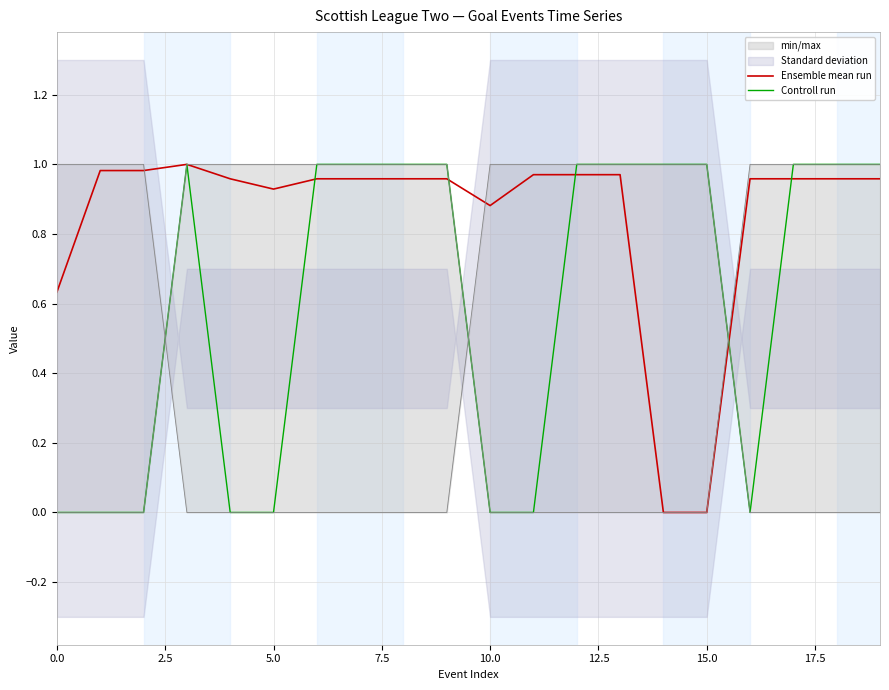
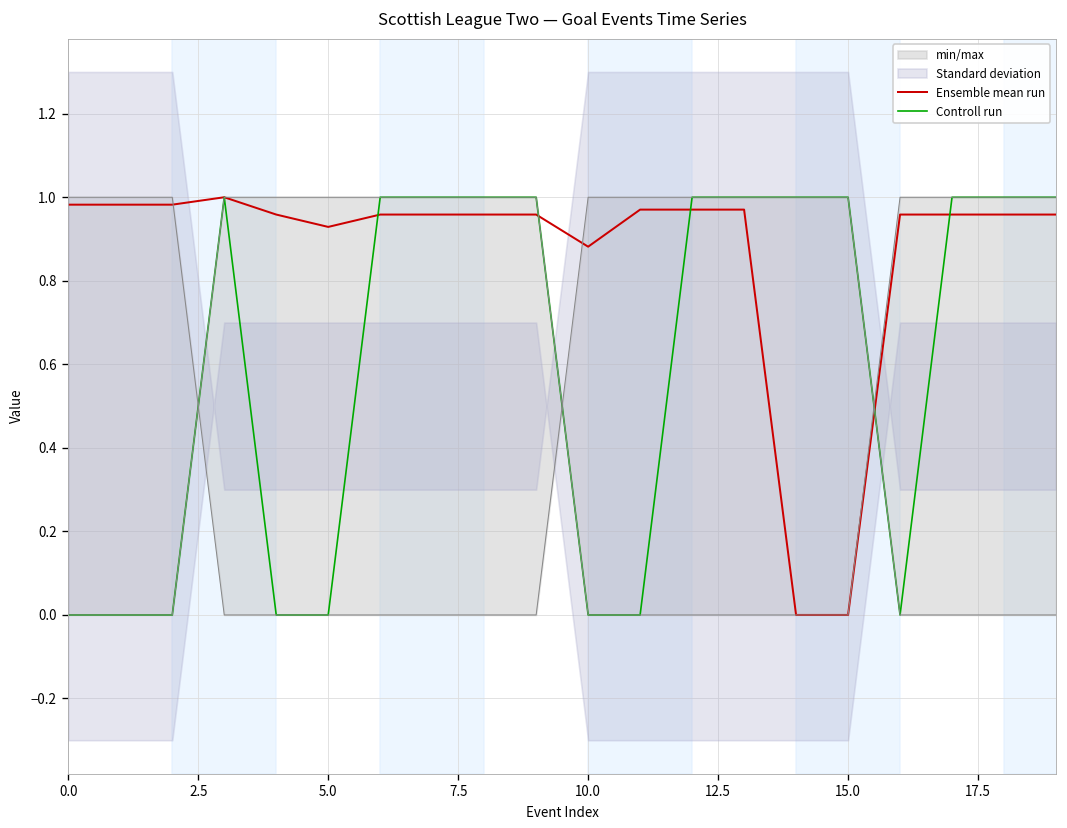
Ensemble mean run, 0.0: 0.63 -> 0.98
